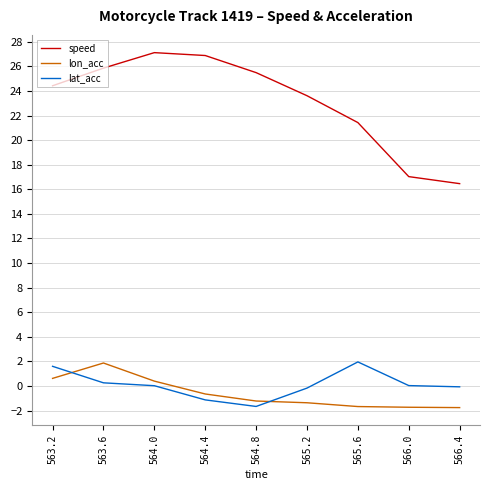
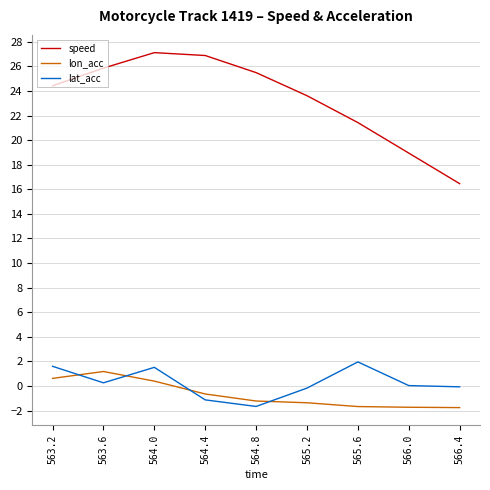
lon_acc, 563.6: 1.9 -> 1.2
lat_acc, 564.0: 0.0 -> 1.5
speed, 566.0: 17.0 -> 18.9
